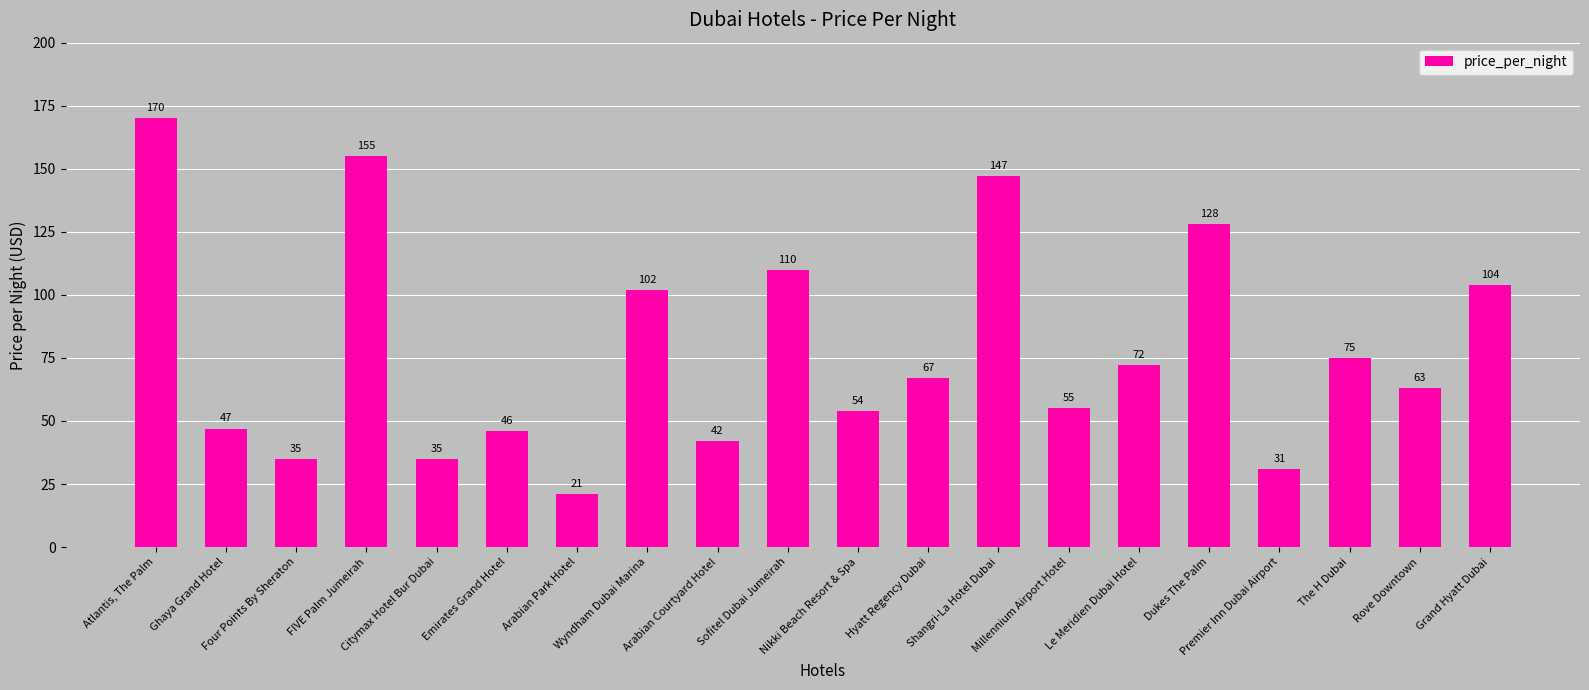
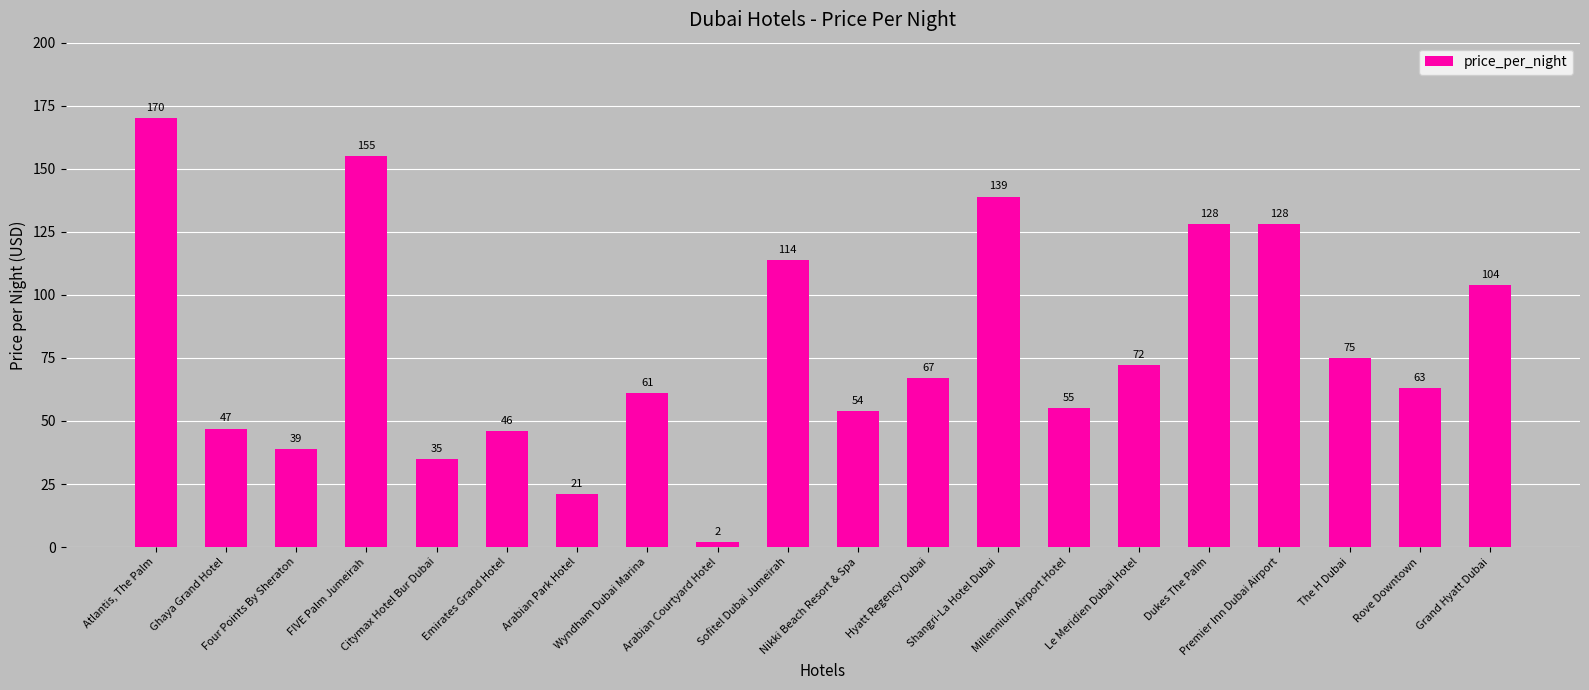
Four Points By Sheraton: 35 -> 39
Wyndham Dubai Marina: 102 -> 61
Arabian Courtyard Hotel: 42 -> 2
Sofitel Dubai Jumeirah: 110 -> 114
Shangri-La Hotel Dubai: 147 -> 139
Premier Inn Dubai Airport: 31 -> 128
